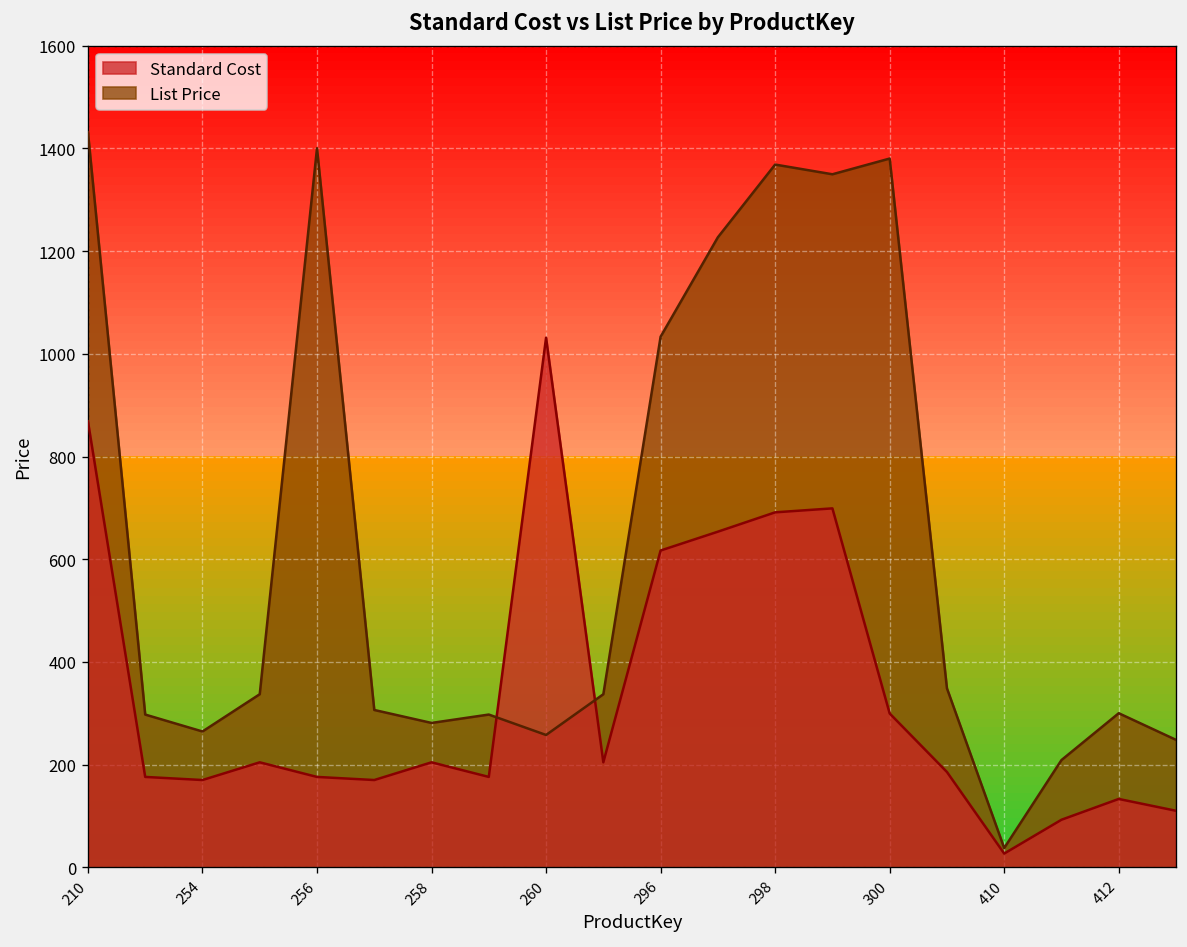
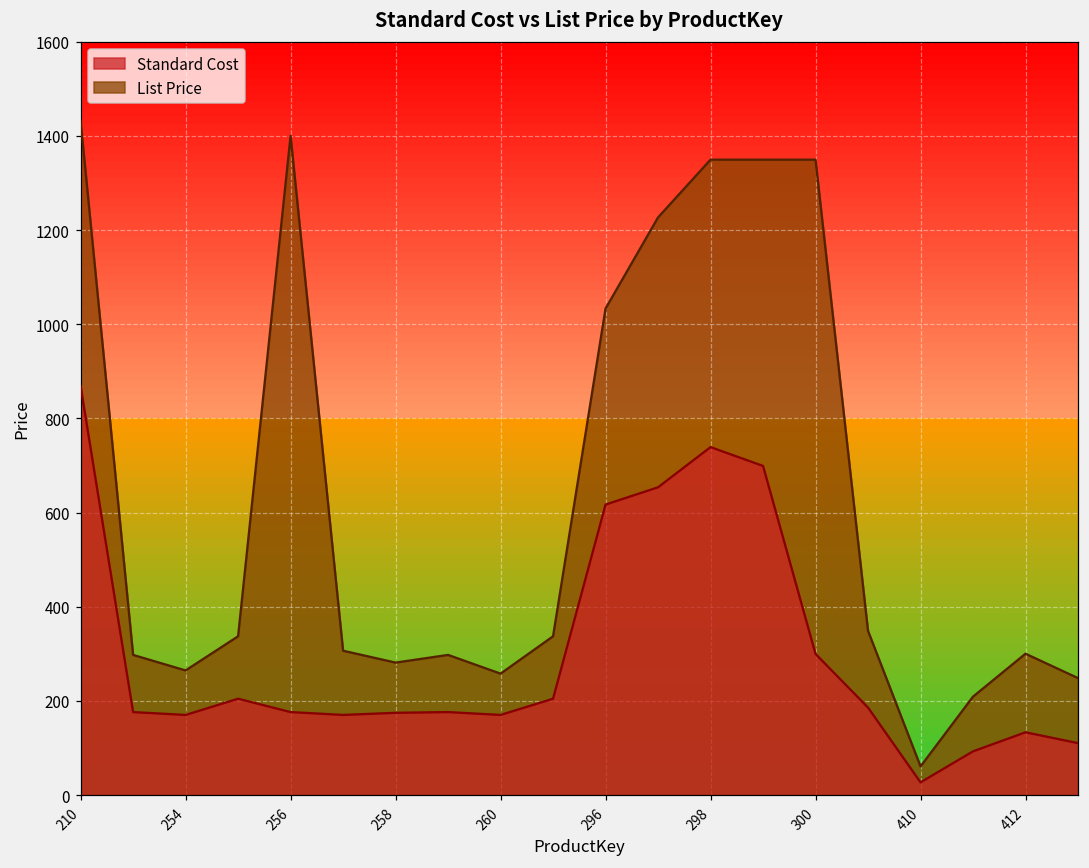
Standard Cost, 258: 200 -> 170
Standard Cost, 260: 1030 -> 170
Standard Cost, 298: 690 -> 740
List Price, 298: 1370 -> 1350
List Price, 300: 1380 -> 1350
List Price, 410: 40 -> 60
